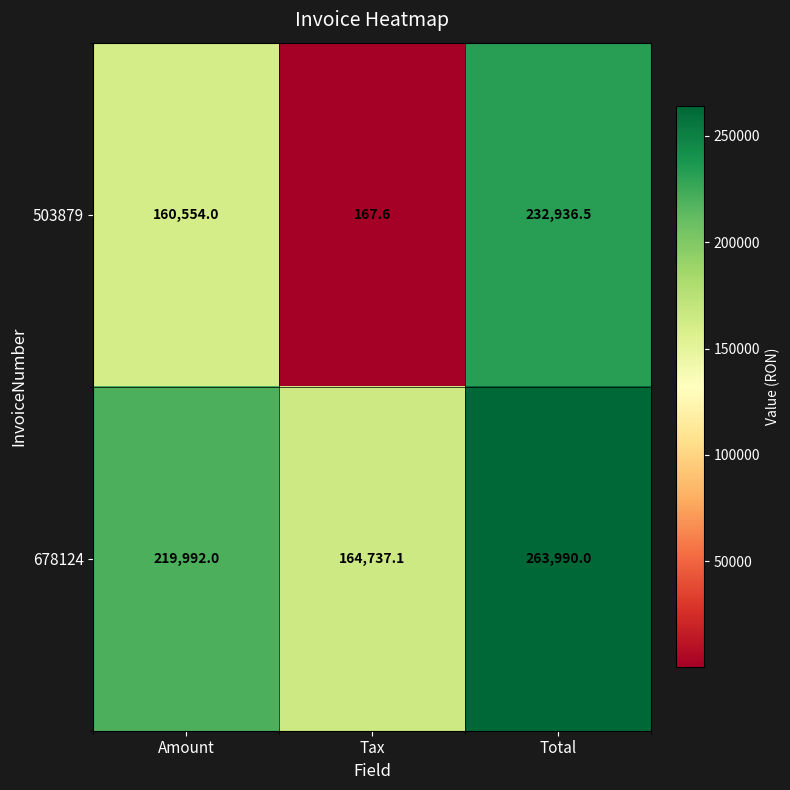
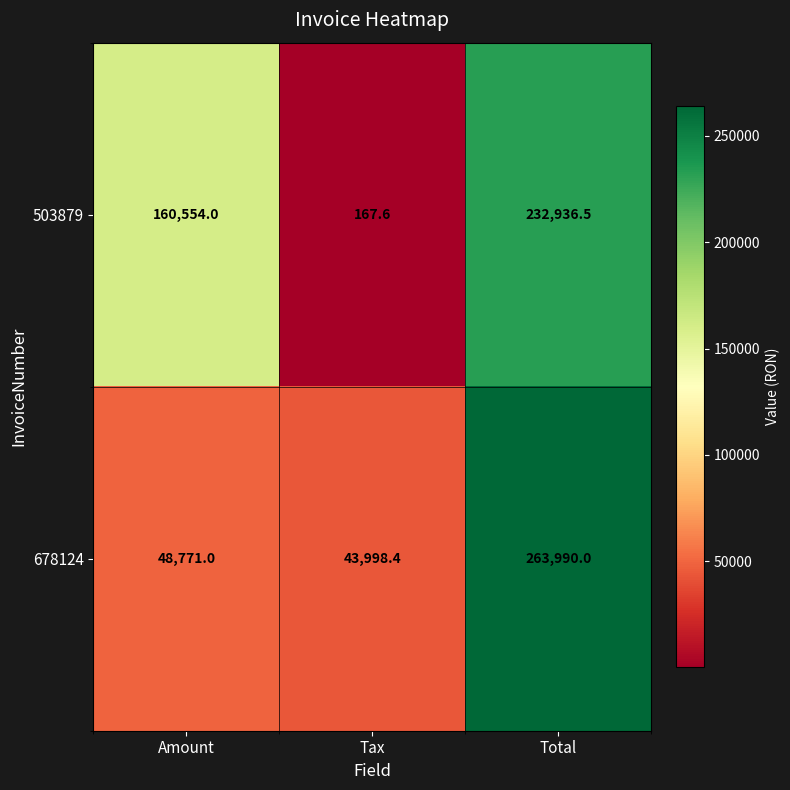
678124, Amount: 219,992.0 -> 48,771.0
678124, Tax: 164,737.1 -> 43,998.4
